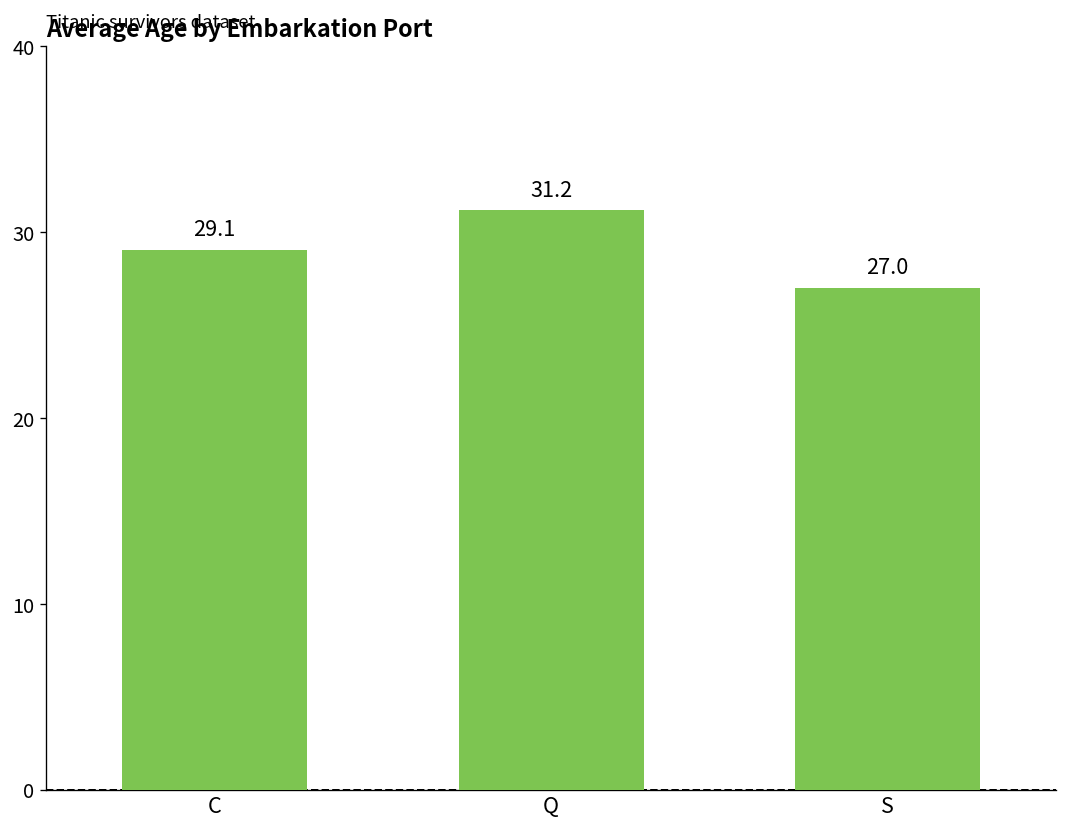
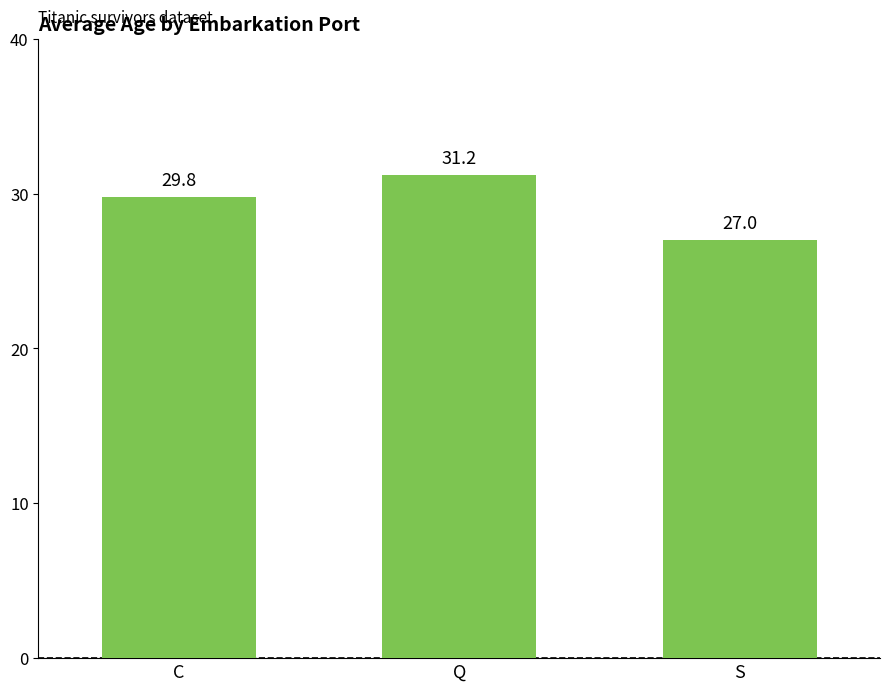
C: 29.1 -> 29.8
